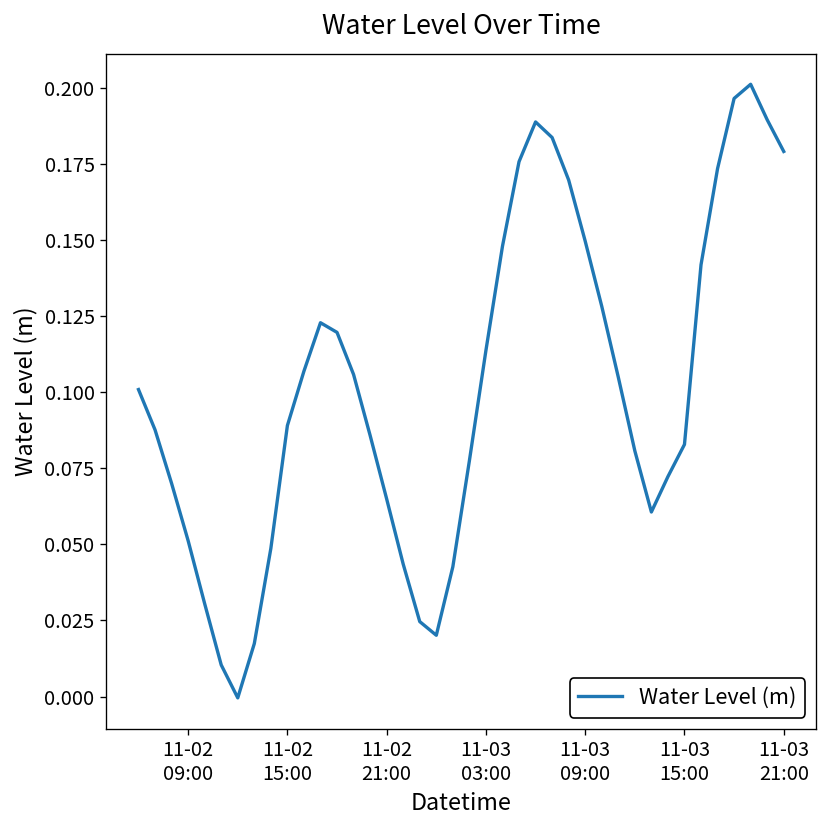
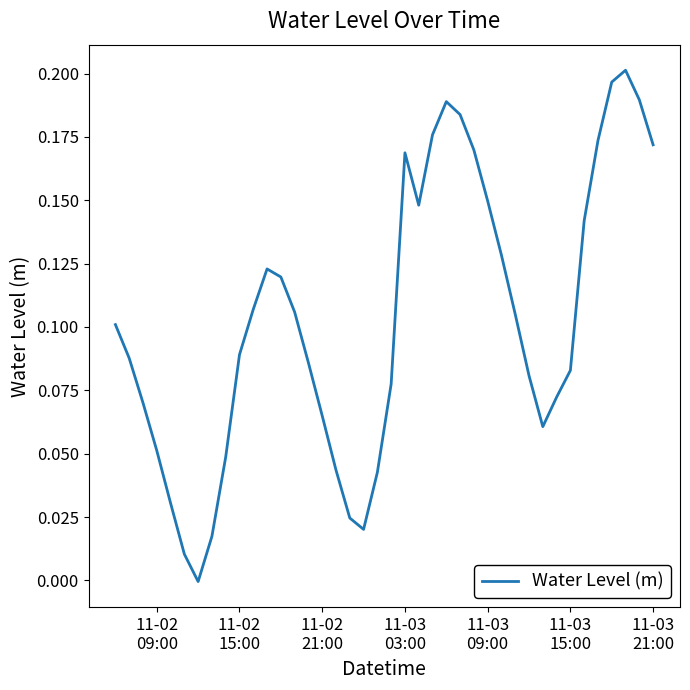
11-03 03:00: 0.114 -> 0.169
11-03 21:00: 0.179 -> 0.172
